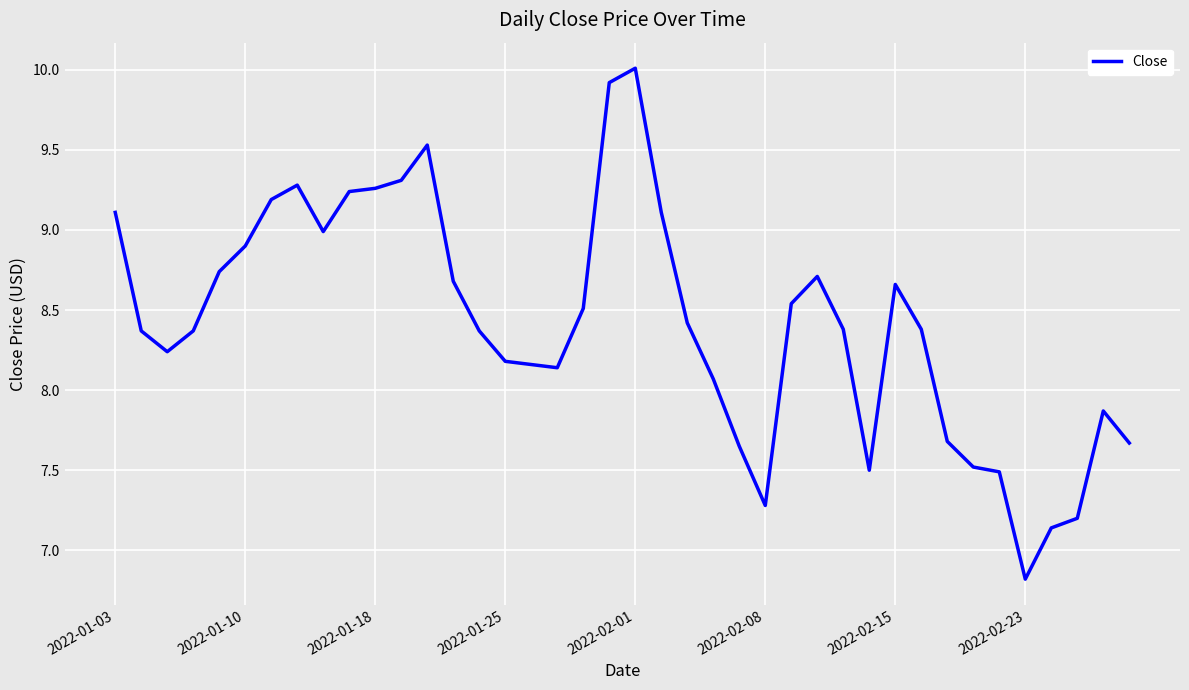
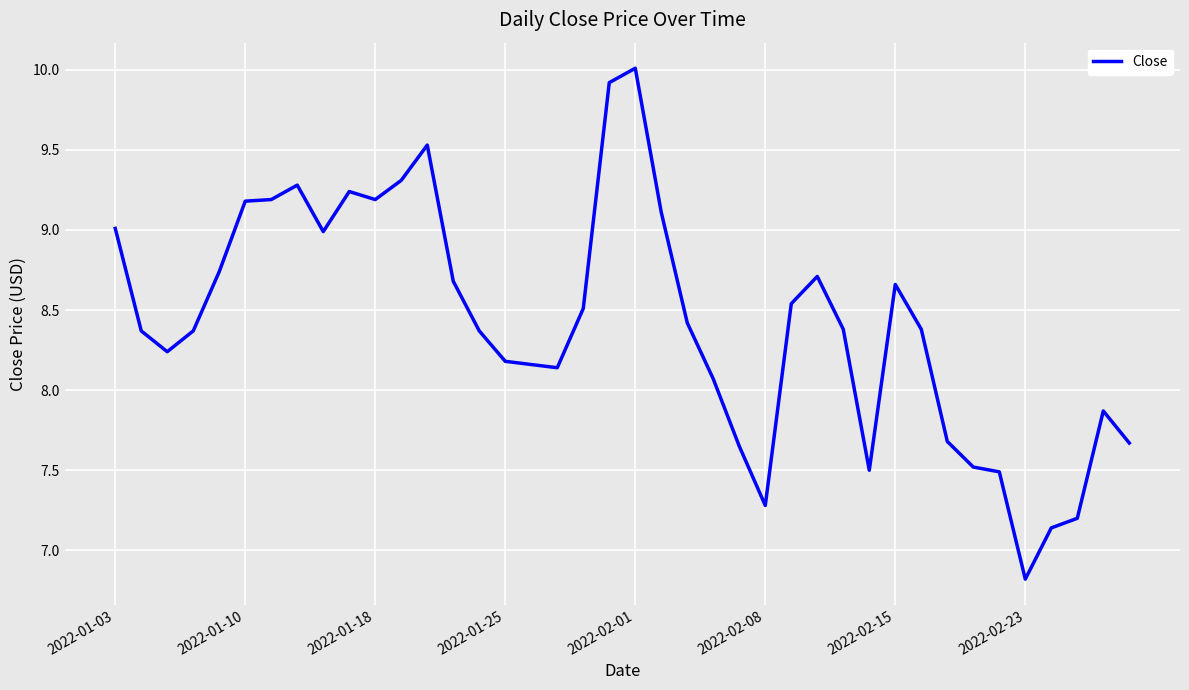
2022-01-03: 9.11 -> 9.01
2022-01-10: 8.90 -> 9.18
2022-01-18: 9.26 -> 9.19
